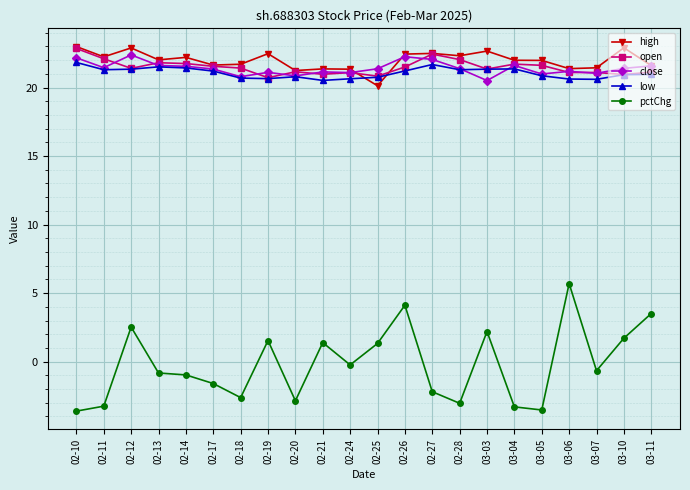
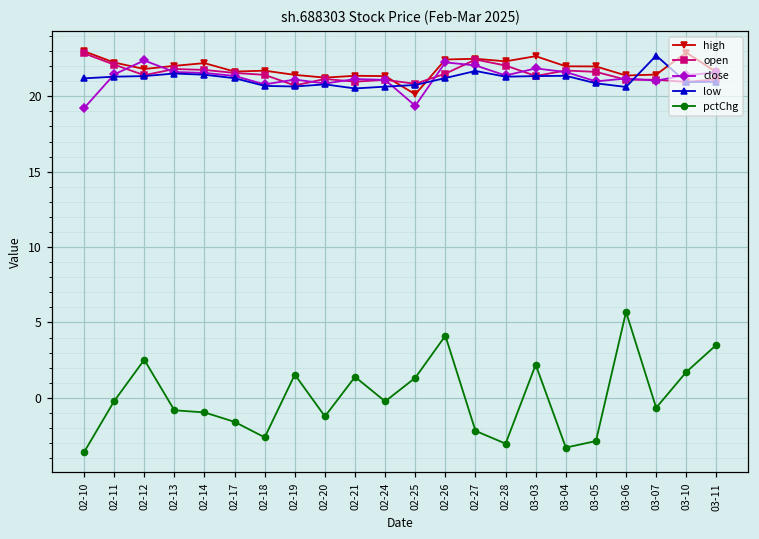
close, 02-10: 22.2 -> 19.2
low, 02-10: 21.8 -> 21.2
pctChg, 02-11: -3.2 -> -0.2
high, 02-12: 22.9 -> 21.8
high, 02-19: 22.5 -> 21.4
pctChg, 02-20: -2.9 -> -1.2
close, 02-25: 21.4 -> 19.4
close, 03-03: 20.5 -> 21.9
pctChg, 03-05: -3.5 -> -2.9
low, 03-07: 20.6 -> 22.7
